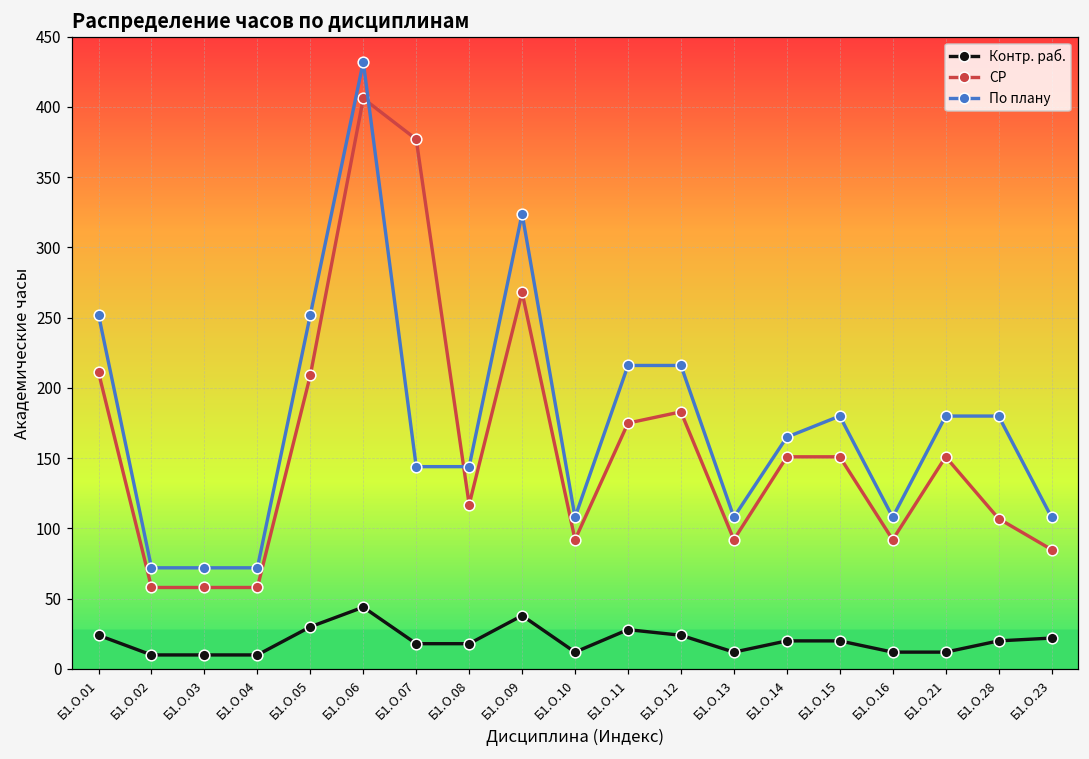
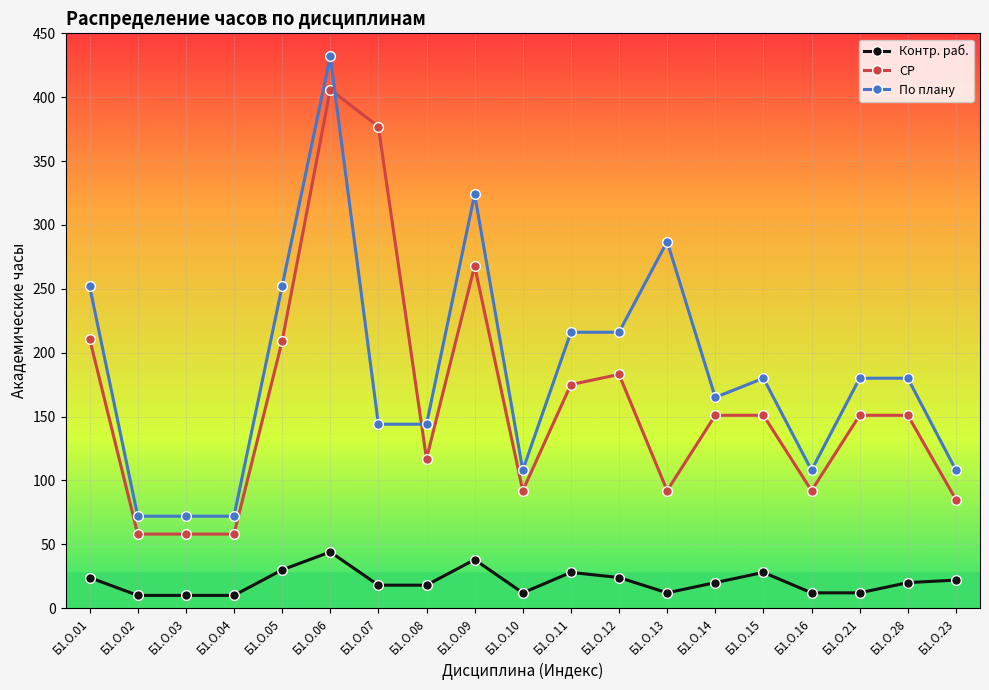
По плану, Б1.О.13: 108 -> 287
Контр. раб., Б1.О.15: 20 -> 28
СР, Б1.О.28: 107 -> 151
